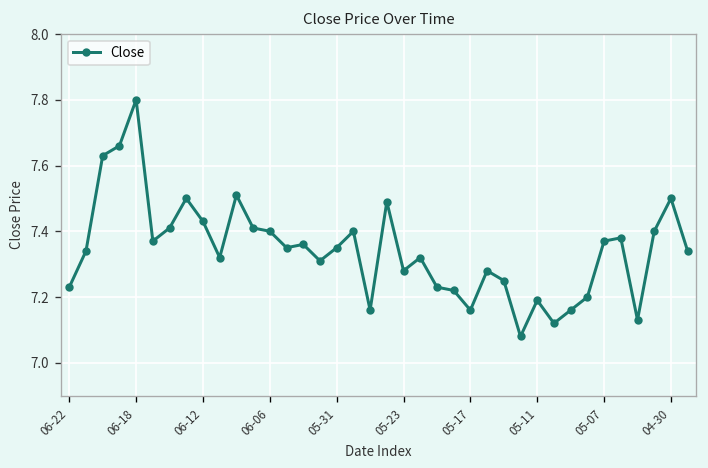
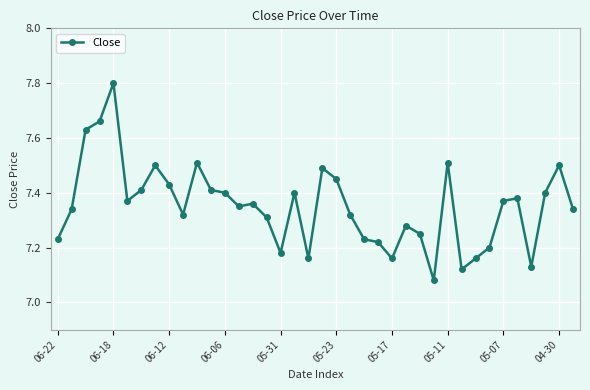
05-31: 7.35 -> 7.18
05-23: 7.28 -> 7.45
05-11: 7.19 -> 7.51
